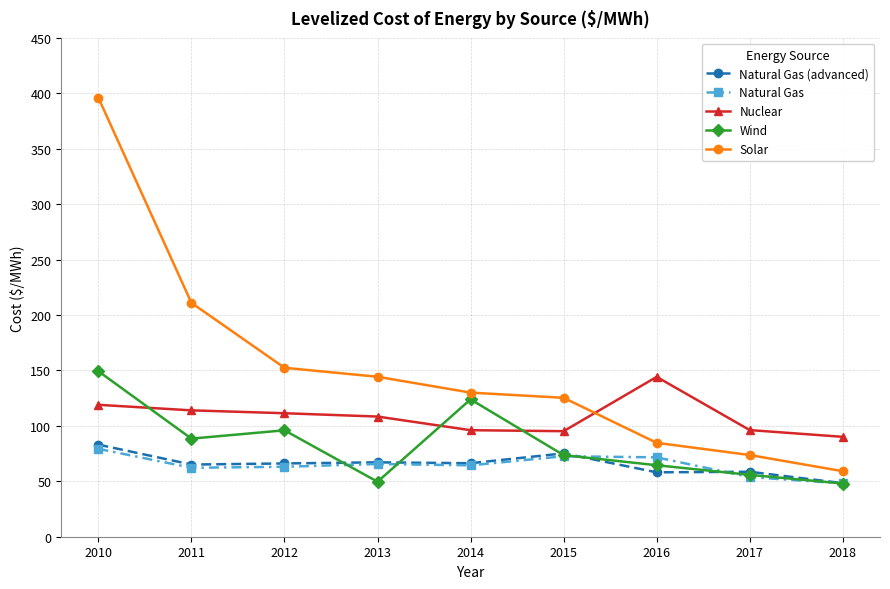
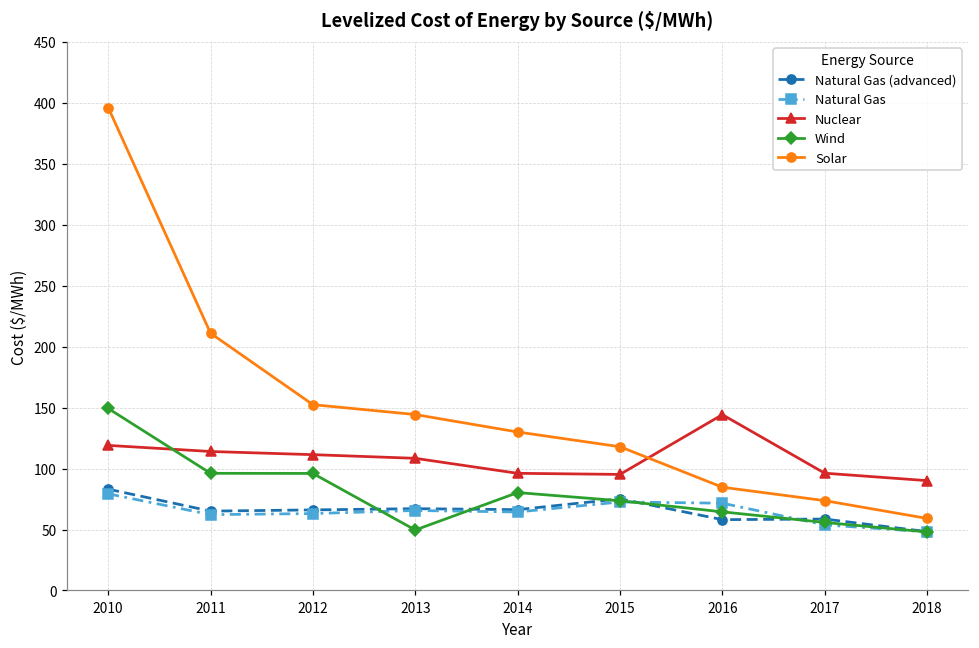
Wind, 2011: 89 -> 96
Wind, 2014: 124 -> 80
Solar, 2015: 125 -> 118
